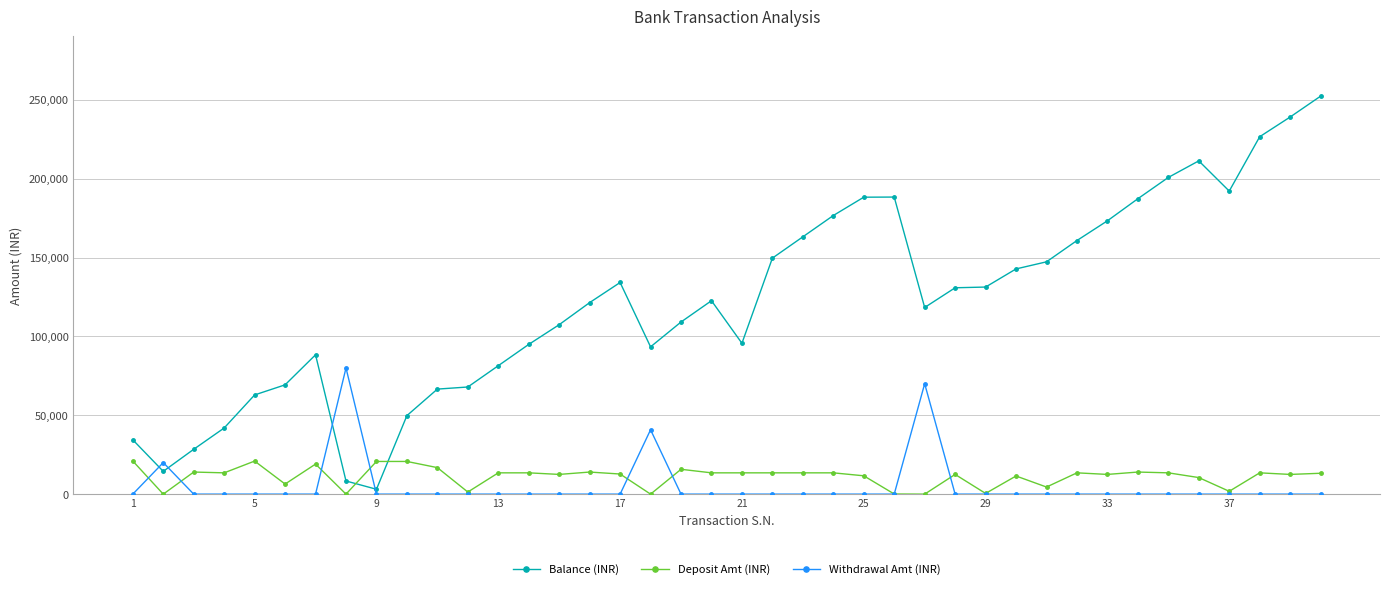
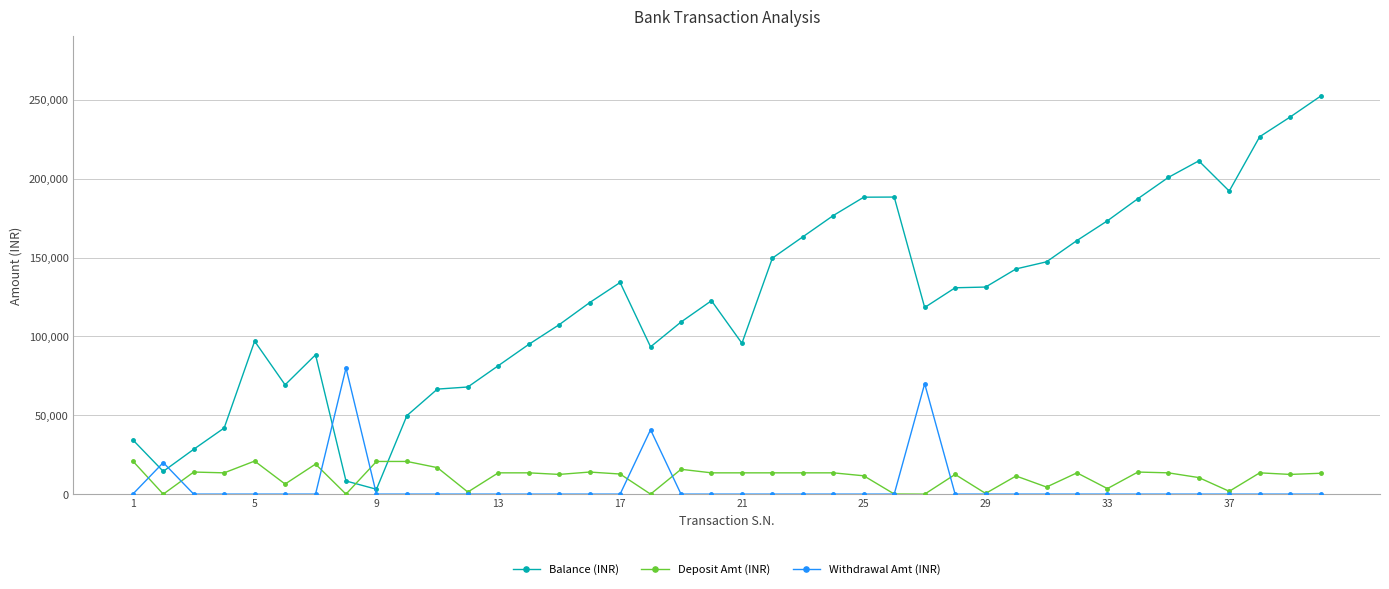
Balance (INR), 5: 63,000 -> 97,000
Deposit Amt (INR), 33: 13,000 -> 4,000
